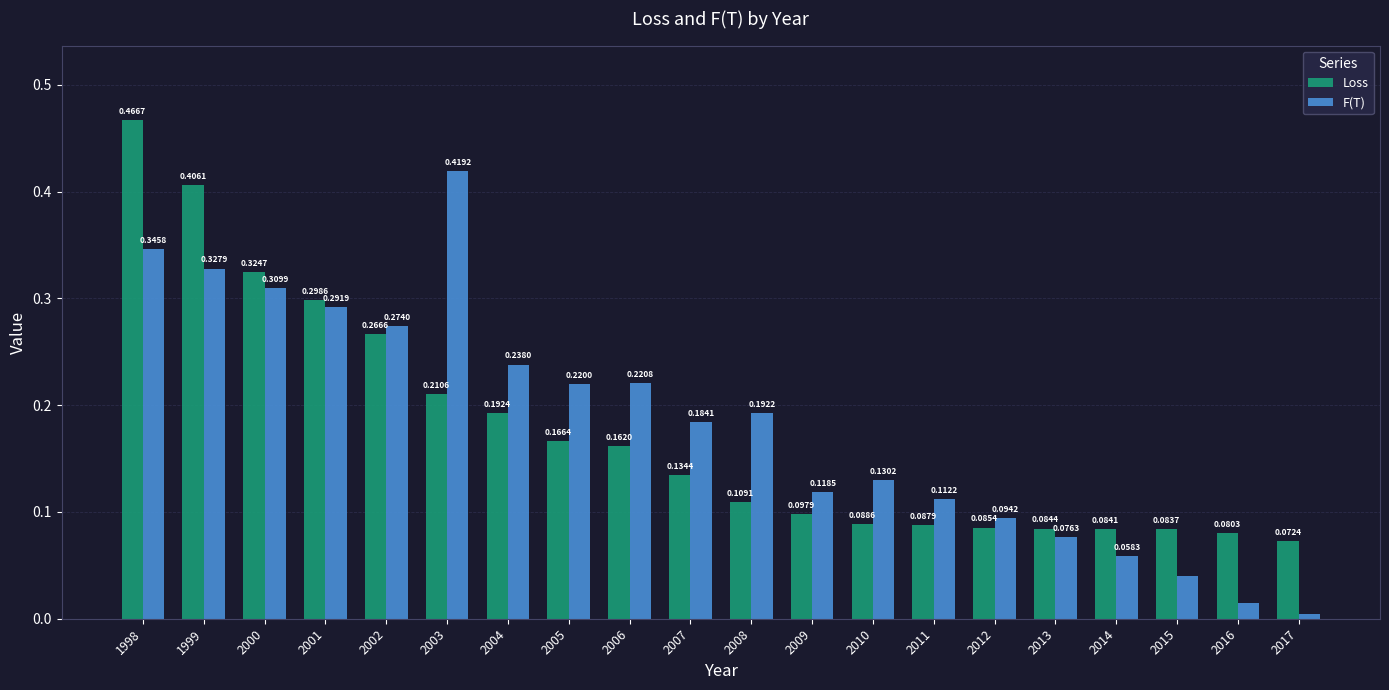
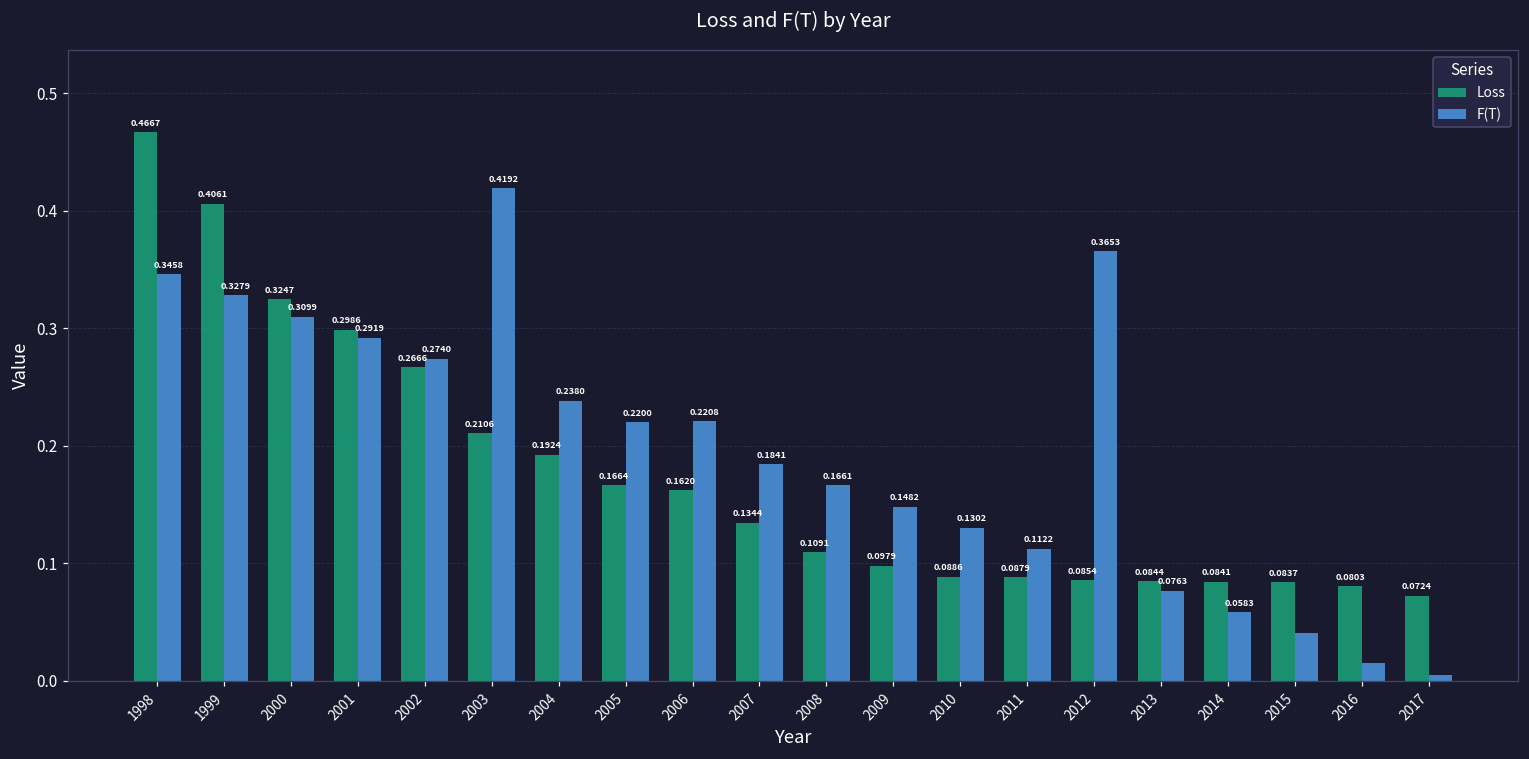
F(T), 2008: 0.1922 -> 0.1661
F(T), 2009: 0.1185 -> 0.1482
F(T), 2012: 0.0942 -> 0.3653
